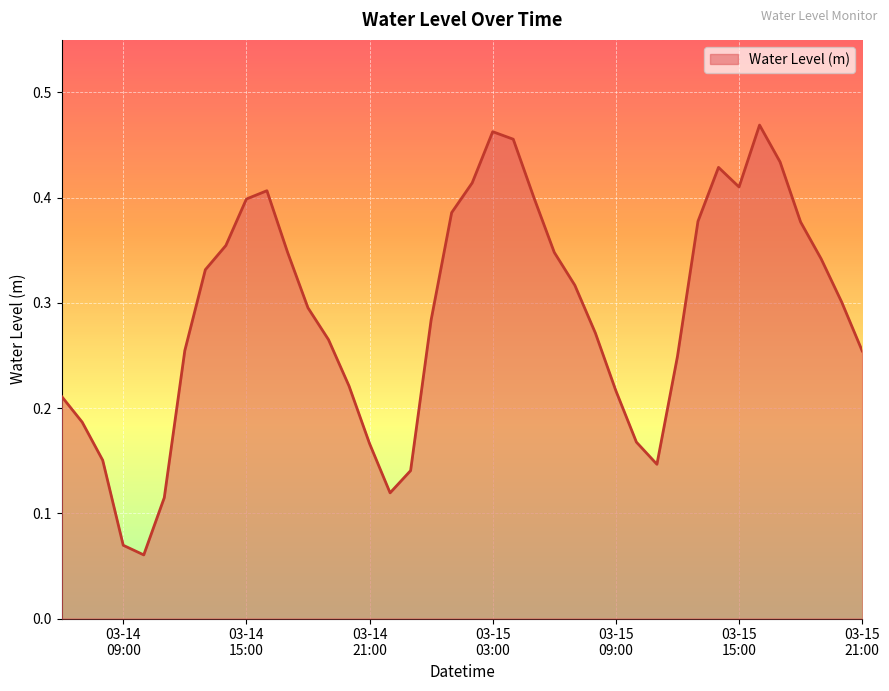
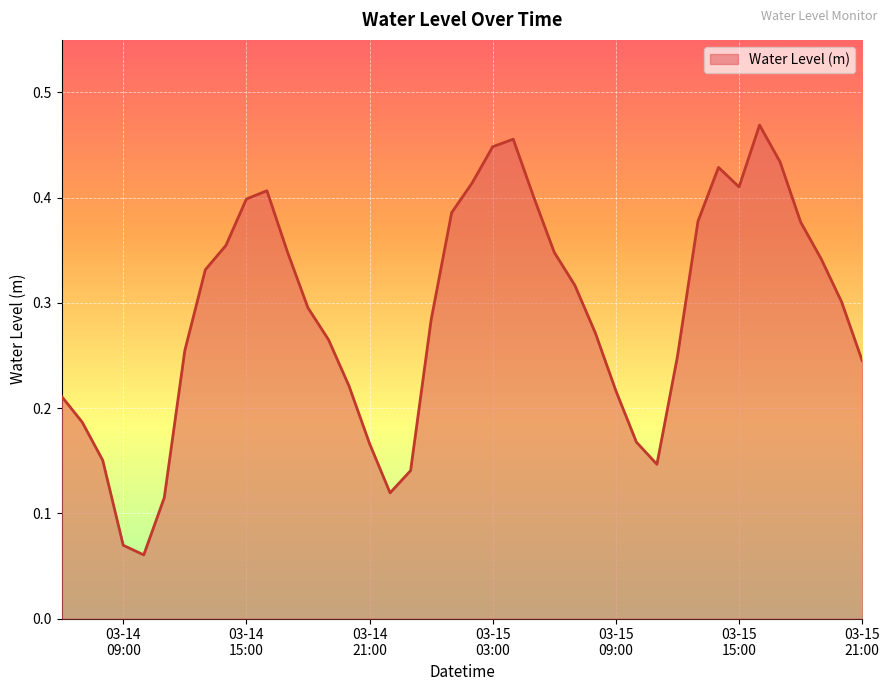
03-15 03:00: 0.463 -> 0.448
03-15 21:00: 0.254 -> 0.245
